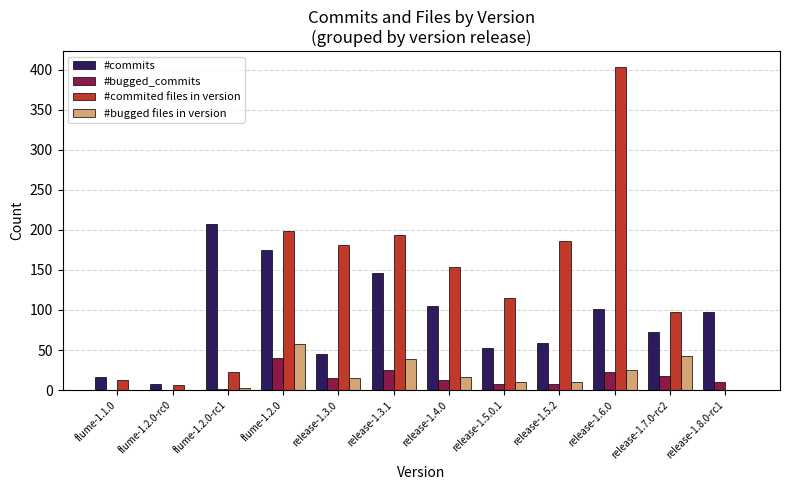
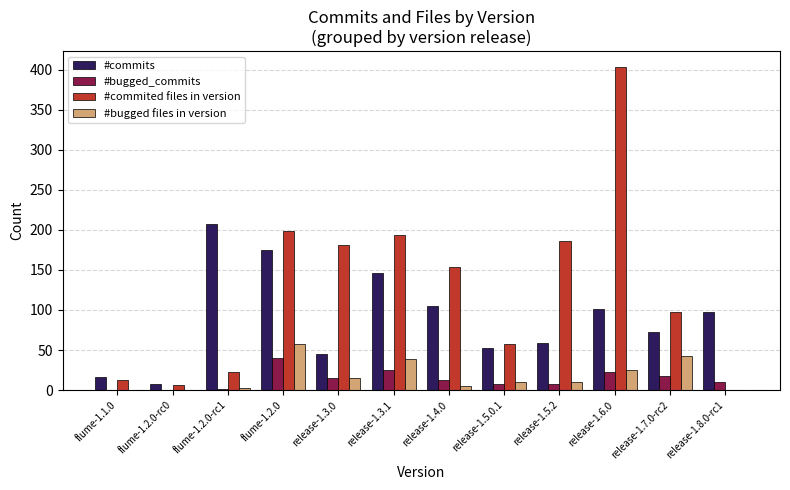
#bugged files in version, release-1.4.0: 20 -> 10
#commited files in version, release-1.5.0.1: 120 -> 60
